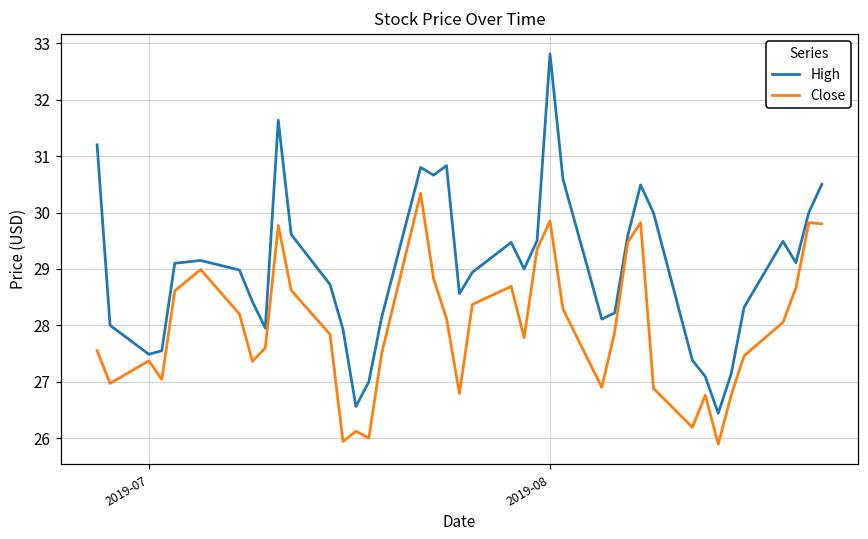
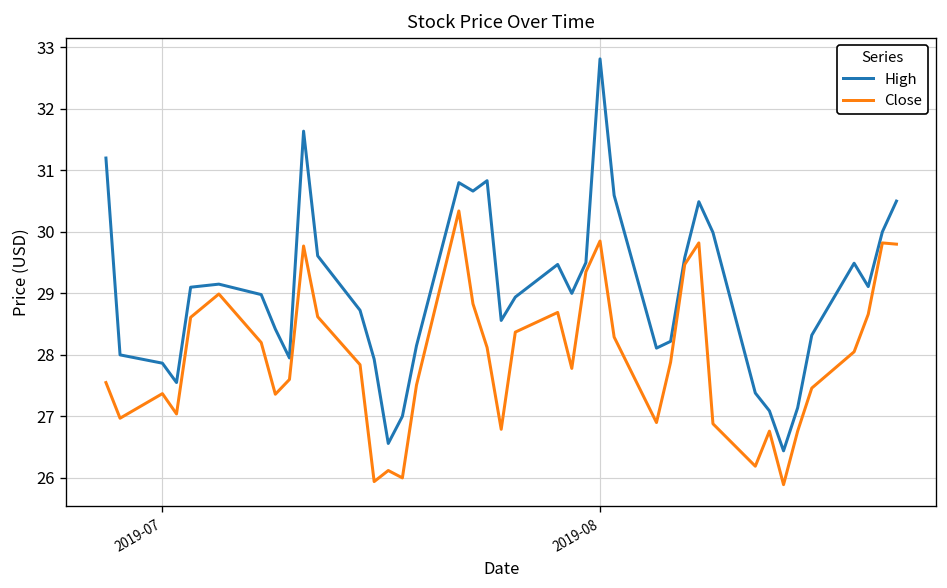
High, 2019-07: 27.5 -> 27.9
